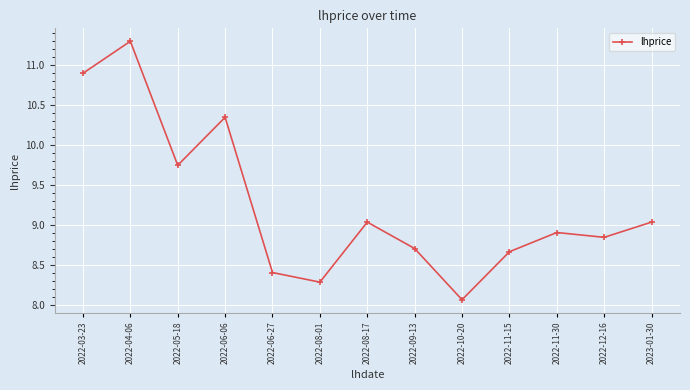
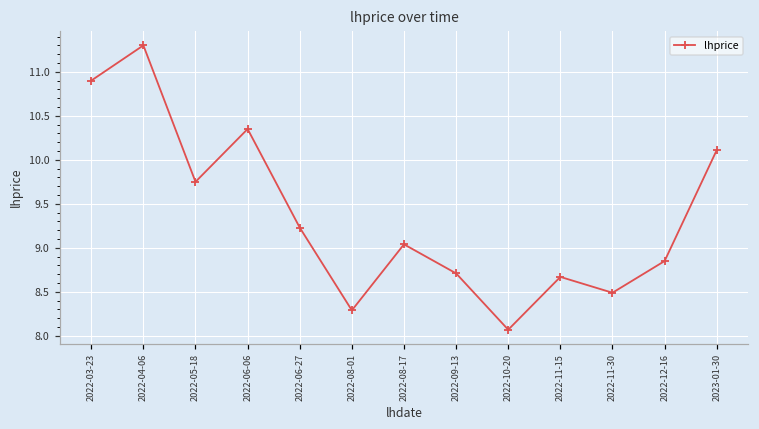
2022-06-27: 8.4 -> 9.2
2022-11-30: 8.9 -> 8.5
2023-01-30: 9.0 -> 10.1
